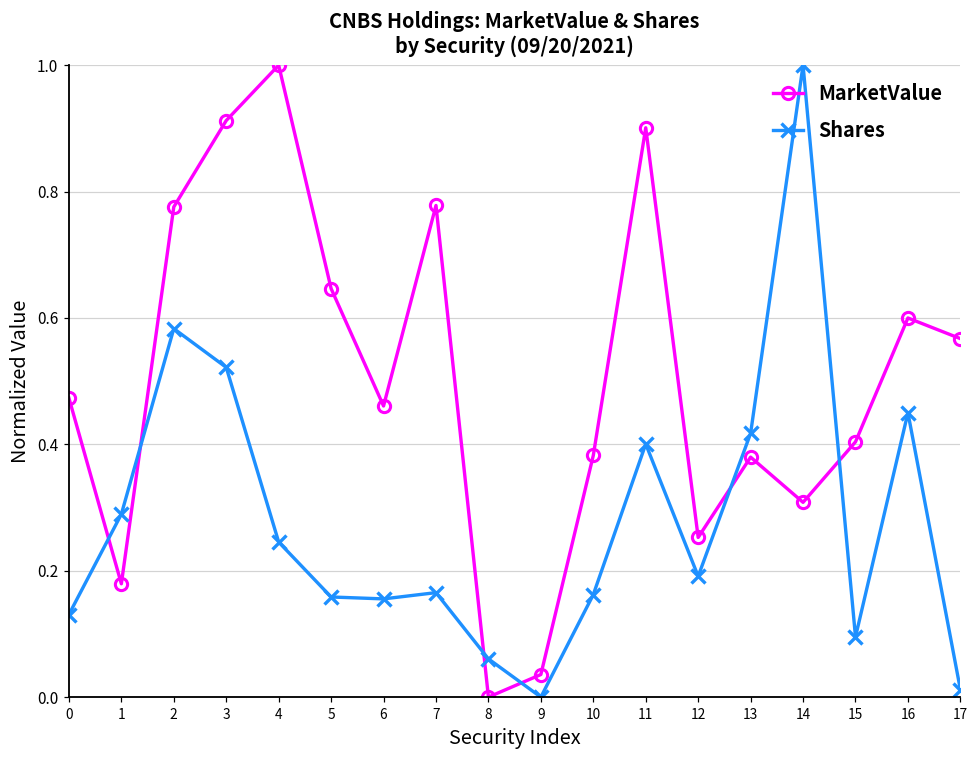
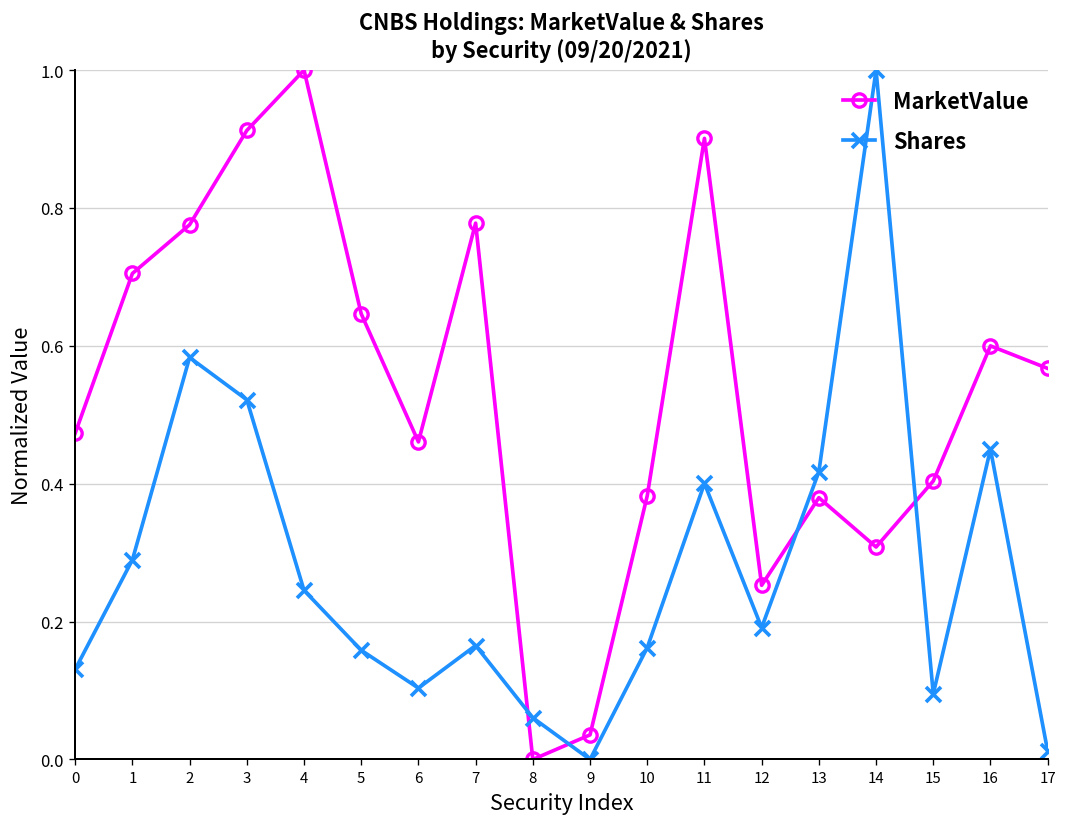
MarketValue, 1: 0.18 -> 0.70
Shares, 6: 0.16 -> 0.10
